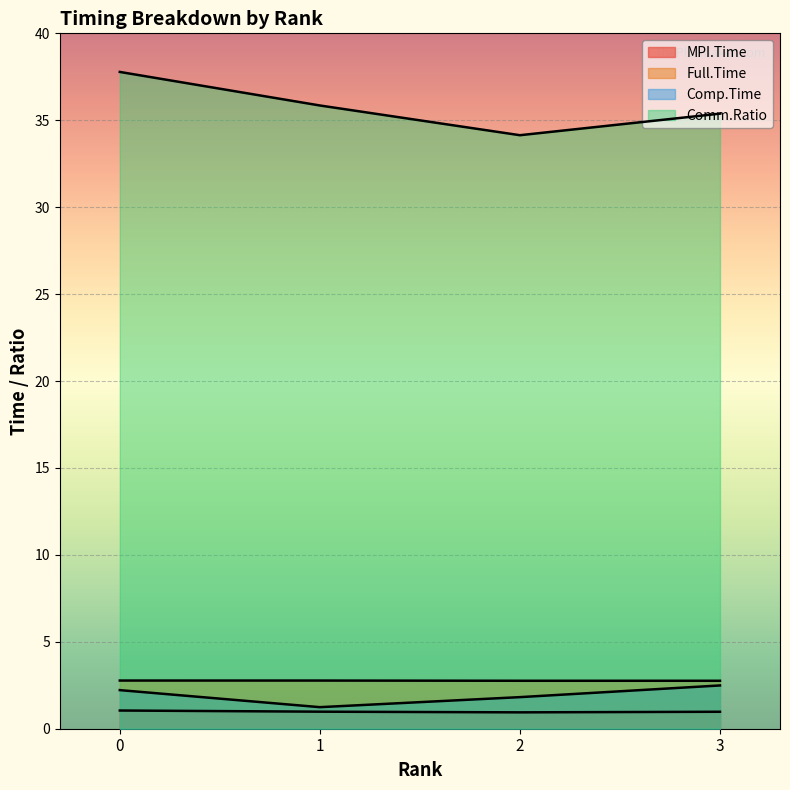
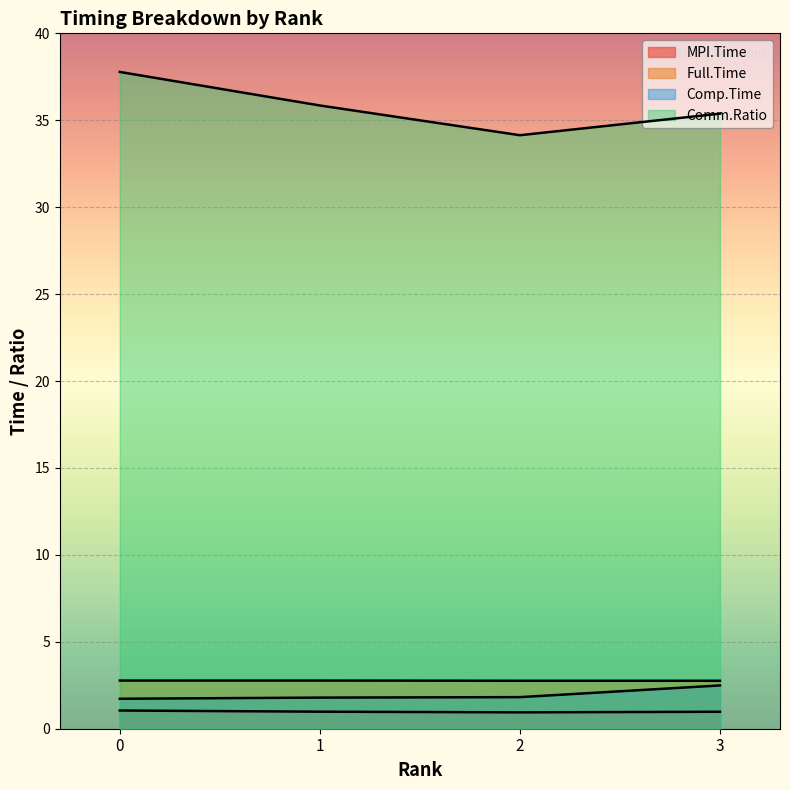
Comp.Time, 0: 2.2 -> 1.7
Comp.Time, 1: 1.2 -> 1.8
